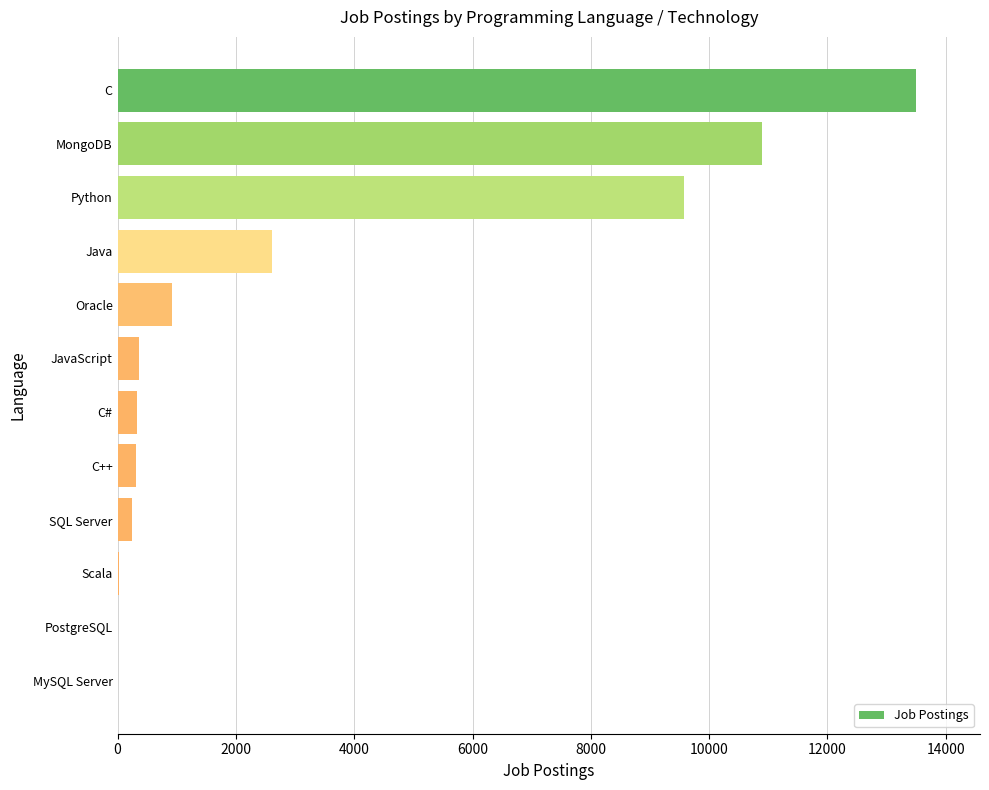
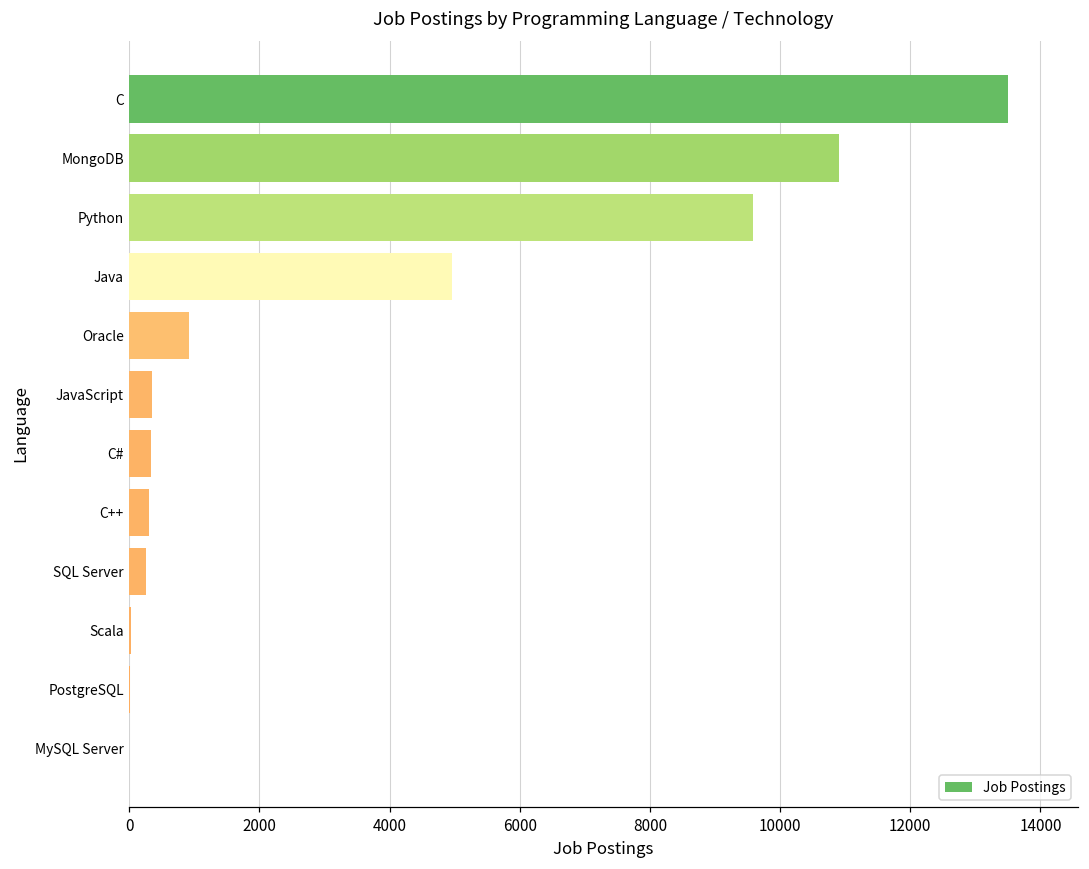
Java: 2600 -> 5000
